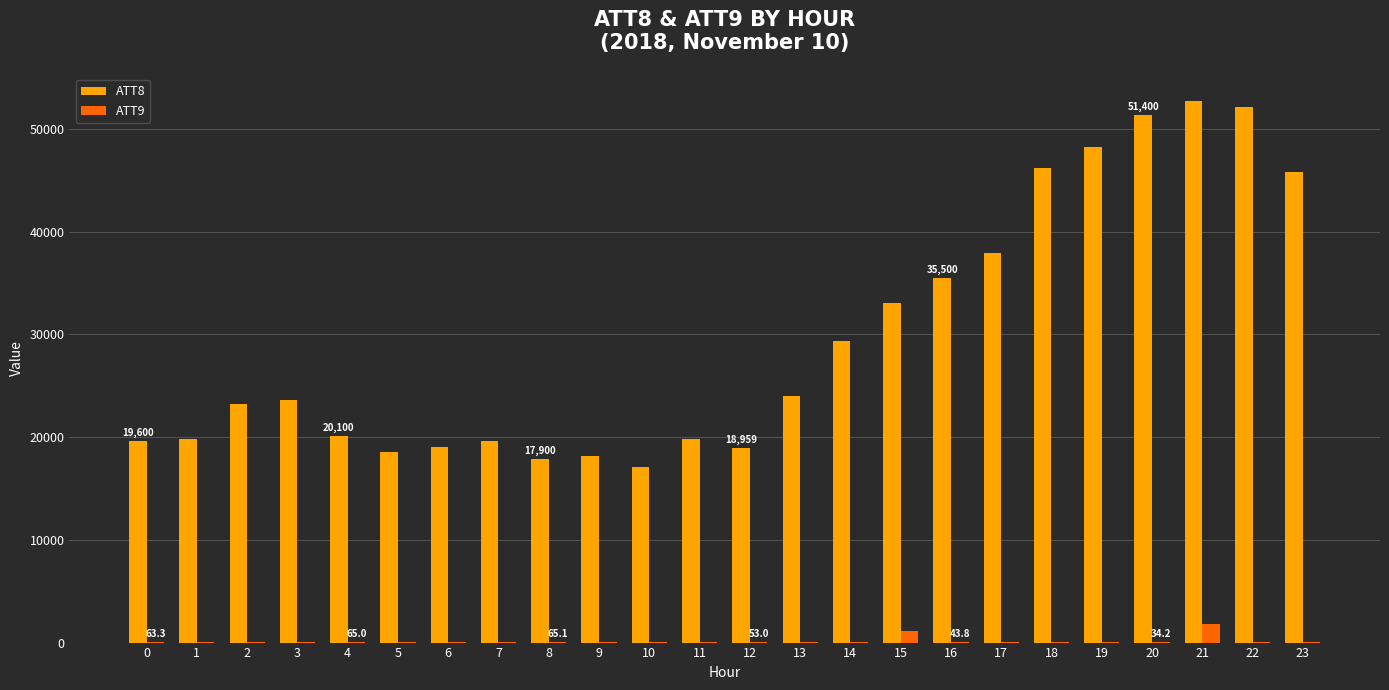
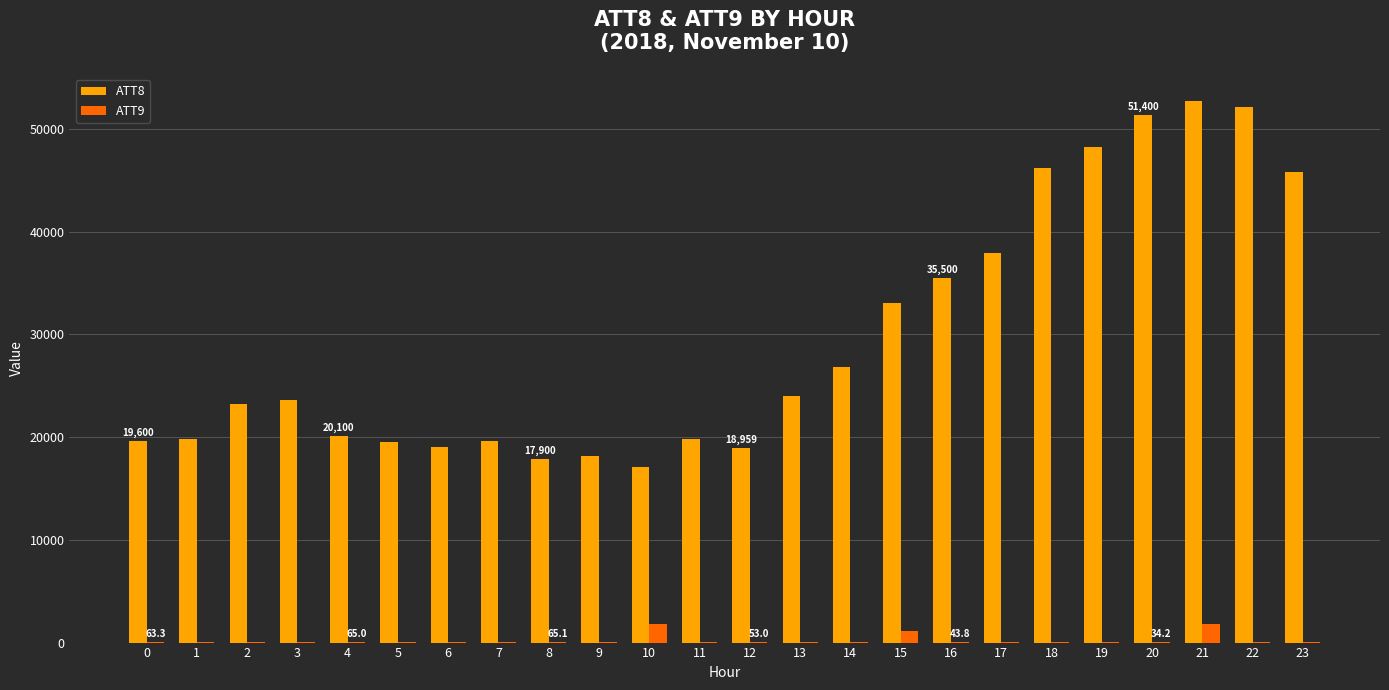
ATT8, 5: 18600 -> 19500
ATT9, 10: 100 -> 1800
ATT8, 14: 29400 -> 26800
